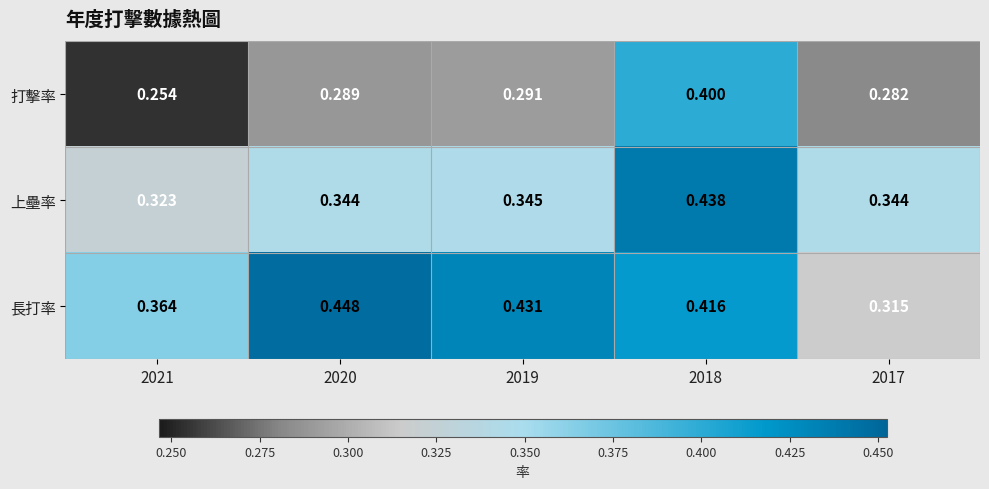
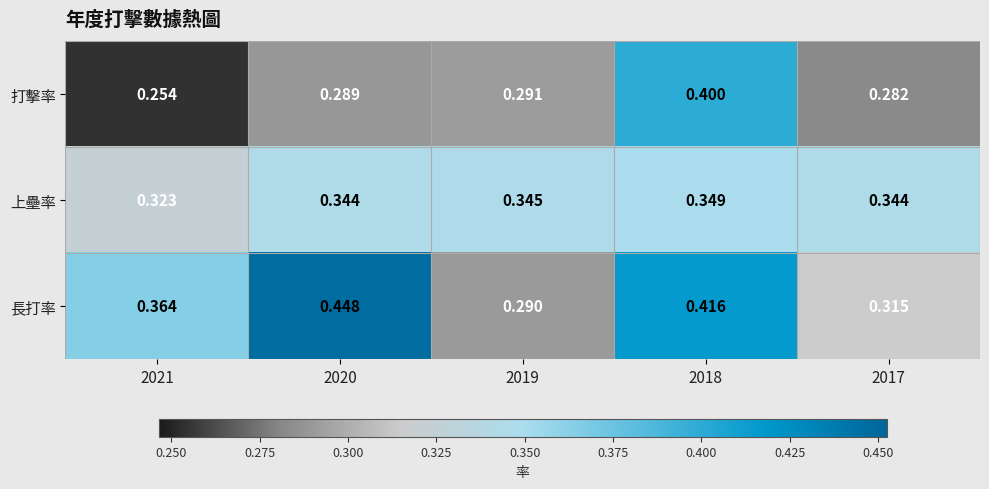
上壘率, 2018: 0.438 -> 0.349
長打率, 2019: 0.431 -> 0.290
